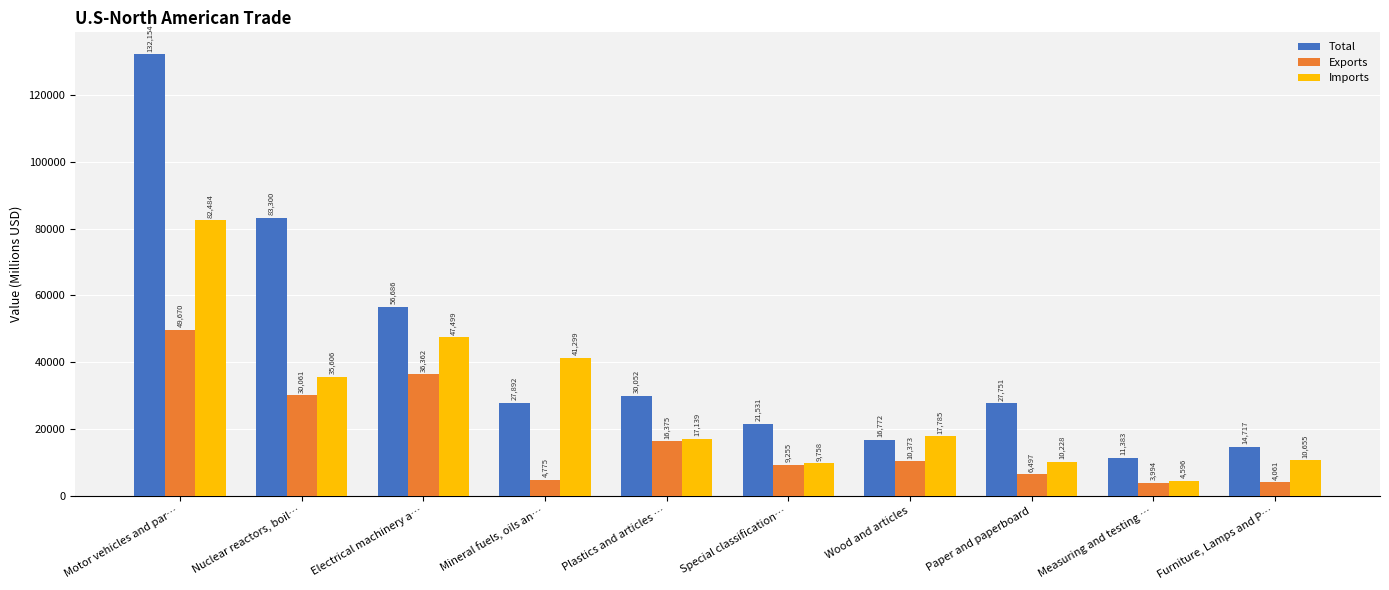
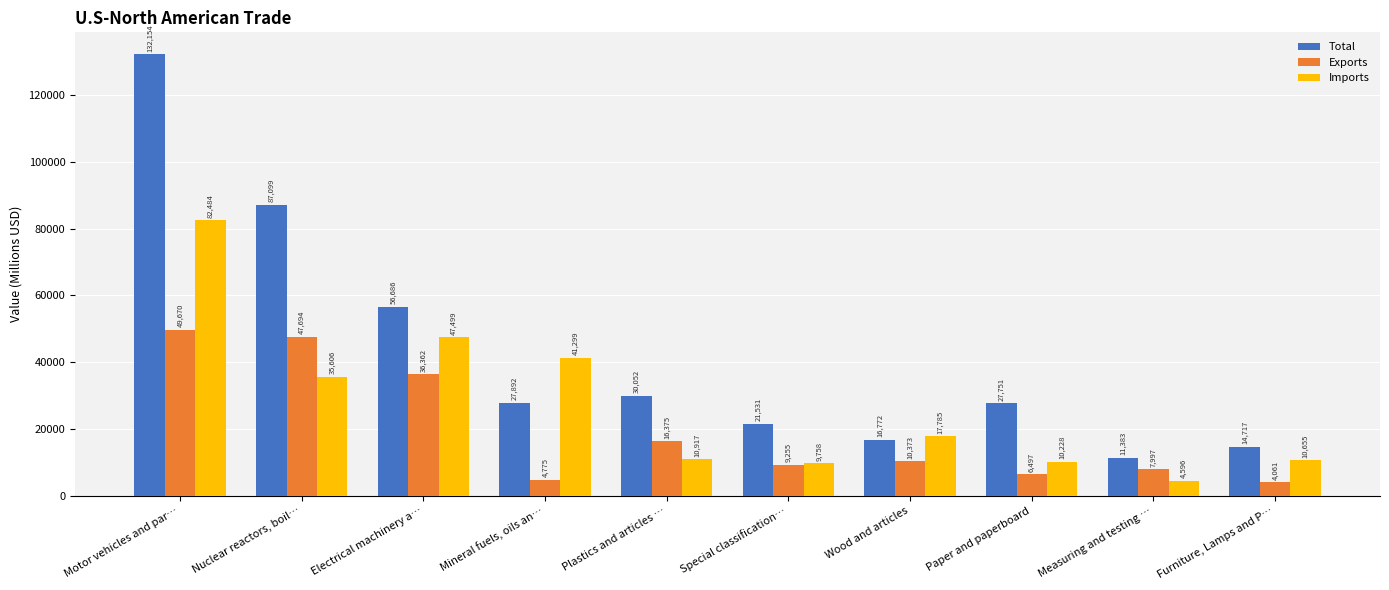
Total, Nuclear reactors, boil…: 83,300 -> 87,099
Exports, Nuclear reactors, boil…: 30,061 -> 47,694
Imports, Plastics and articles …: 17,139 -> 10,917
Exports, Measuring and testing …: 3,994 -> 7,997
